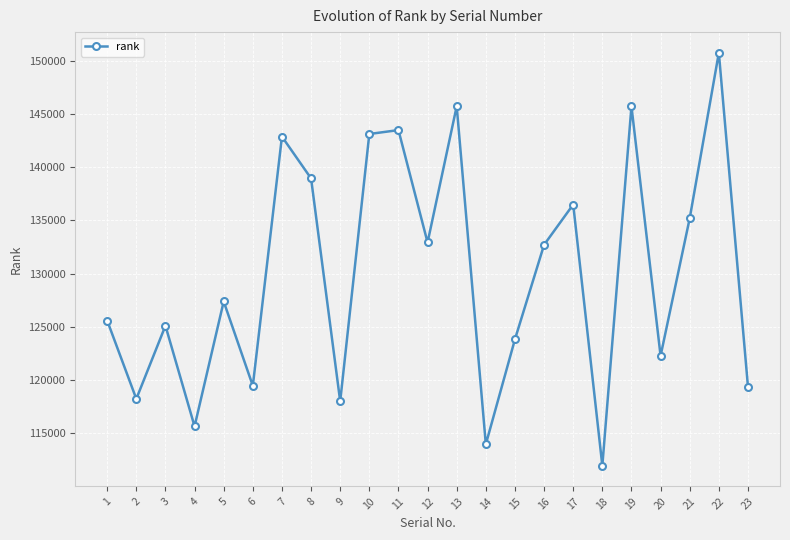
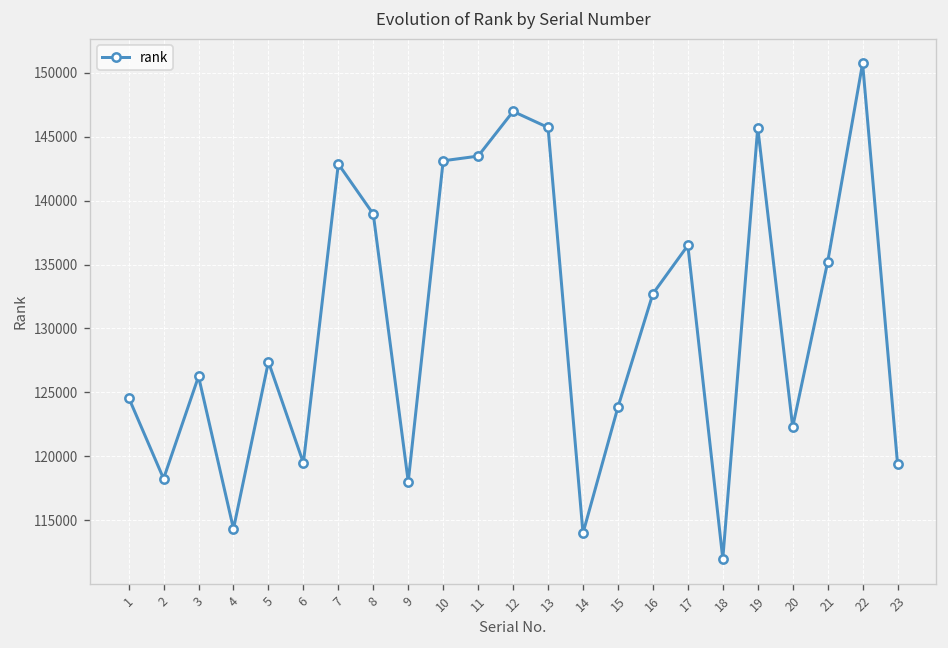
1: 125600 -> 124600
3: 125100 -> 126200
4: 115700 -> 114300
12: 132900 -> 147000
